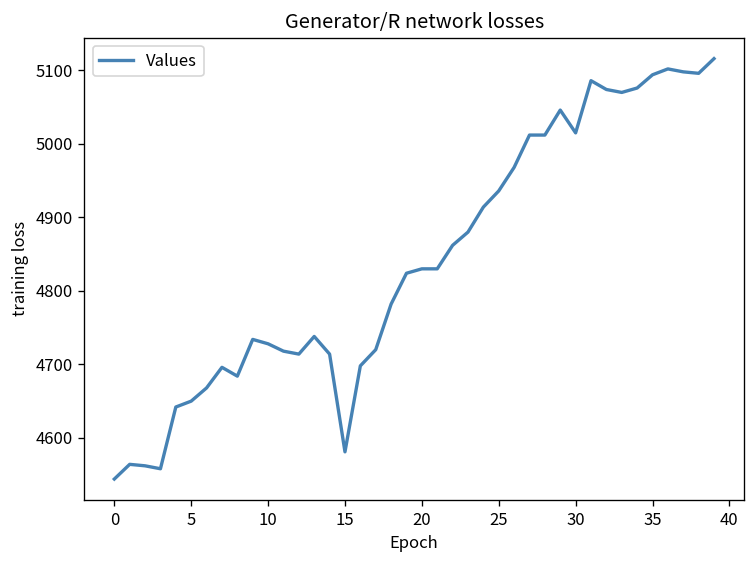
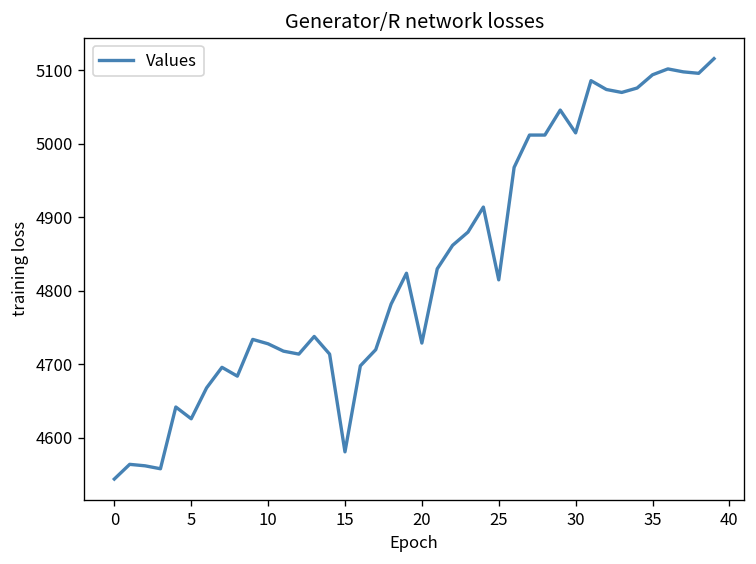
5: 4650 -> 4630
20: 4830 -> 4730
25: 4940 -> 4820
